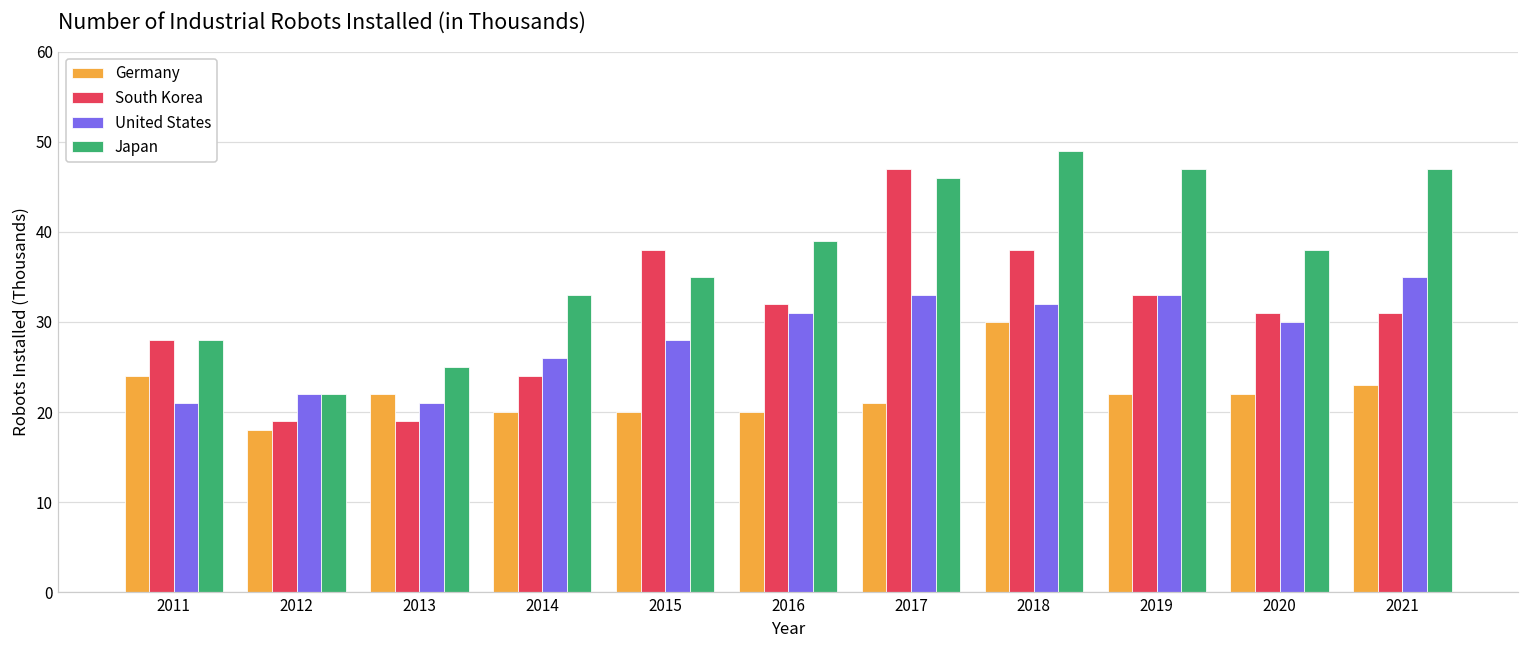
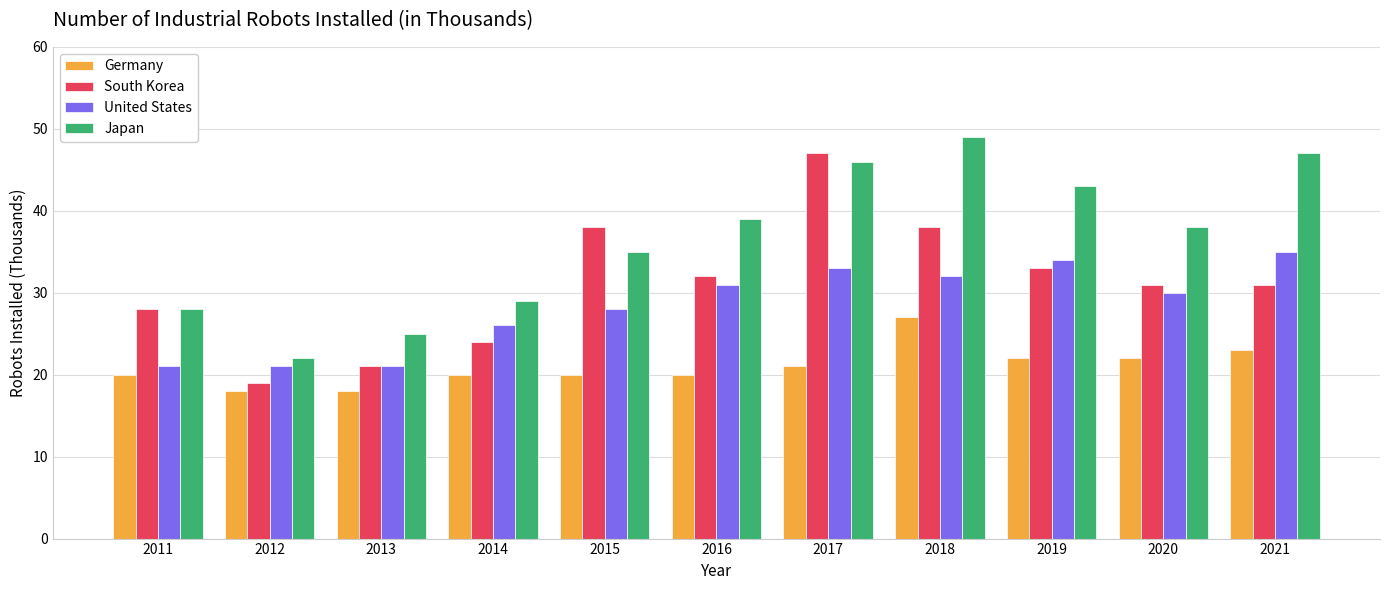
Germany, 2011: 24 -> 20
United States, 2012: 22 -> 21
Germany, 2013: 22 -> 18
South Korea, 2013: 19 -> 21
Japan, 2014: 33 -> 29
Germany, 2018: 30 -> 27
United States, 2019: 33 -> 34
Japan, 2019: 47 -> 43
